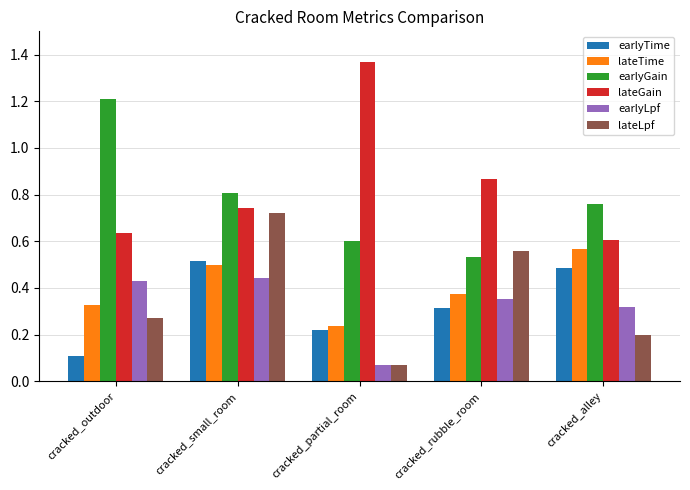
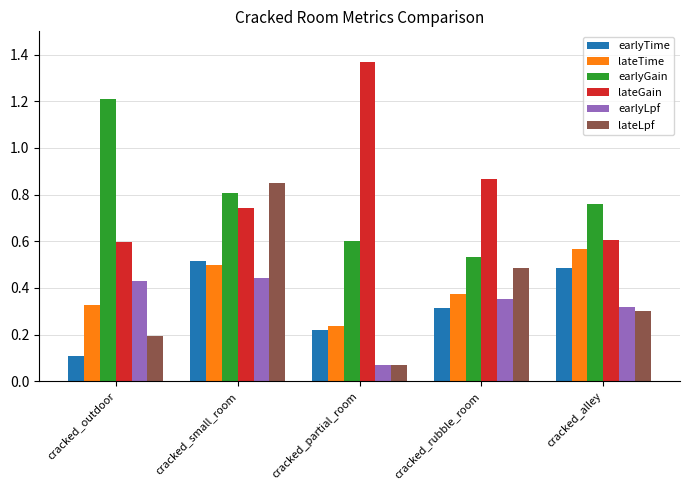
lateGain, cracked_outdoor: 0.64 -> 0.59
lateLpf, cracked_outdoor: 0.27 -> 0.19
lateLpf, cracked_small_room: 0.72 -> 0.85
lateLpf, cracked_rubble_room: 0.56 -> 0.49
lateLpf, cracked_alley: 0.2 -> 0.3
